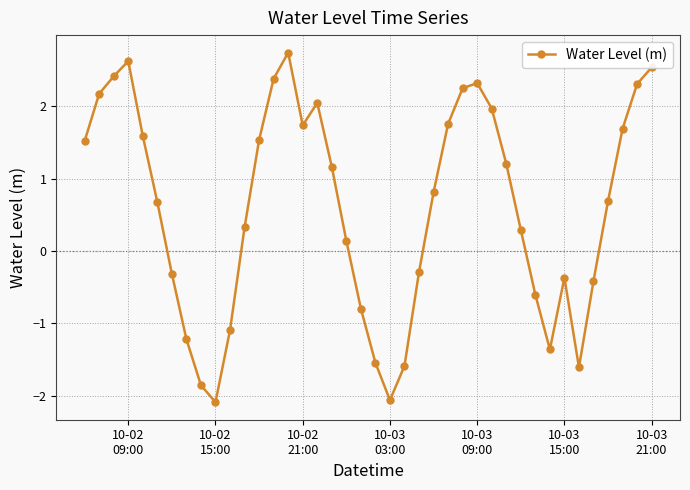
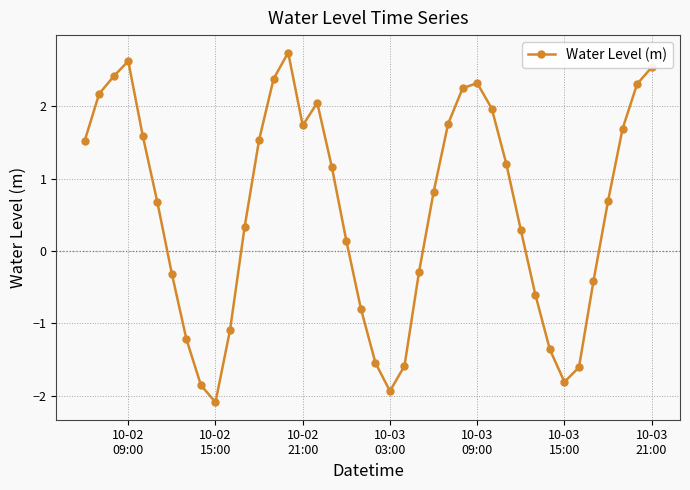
10-03 03:00: -2.1 -> -1.9
10-03 15:00: -0.4 -> -1.8
